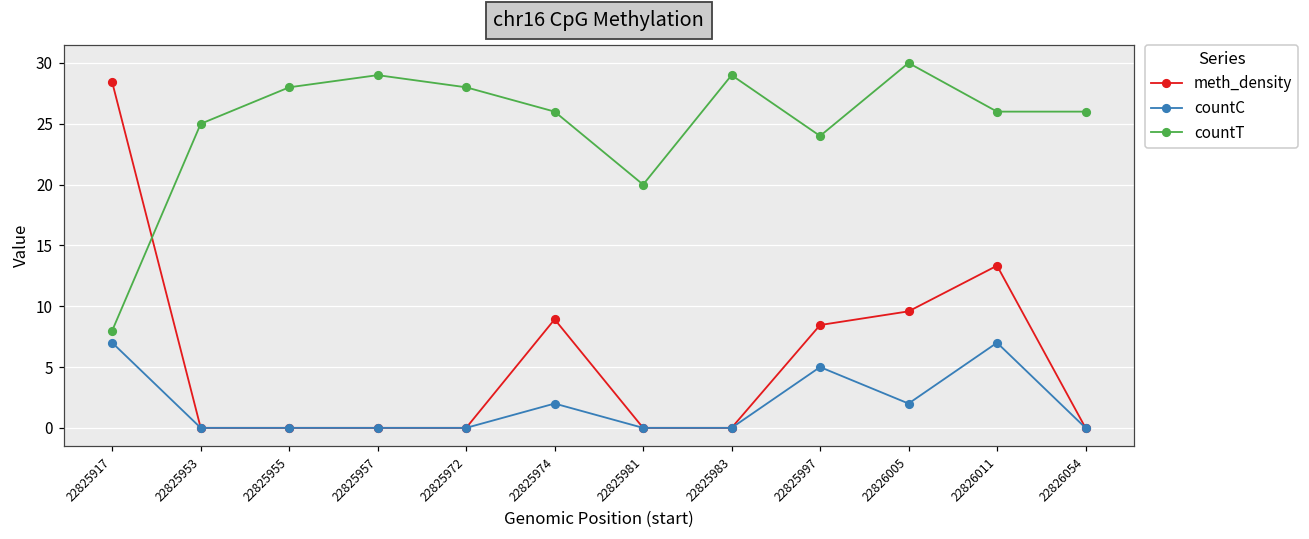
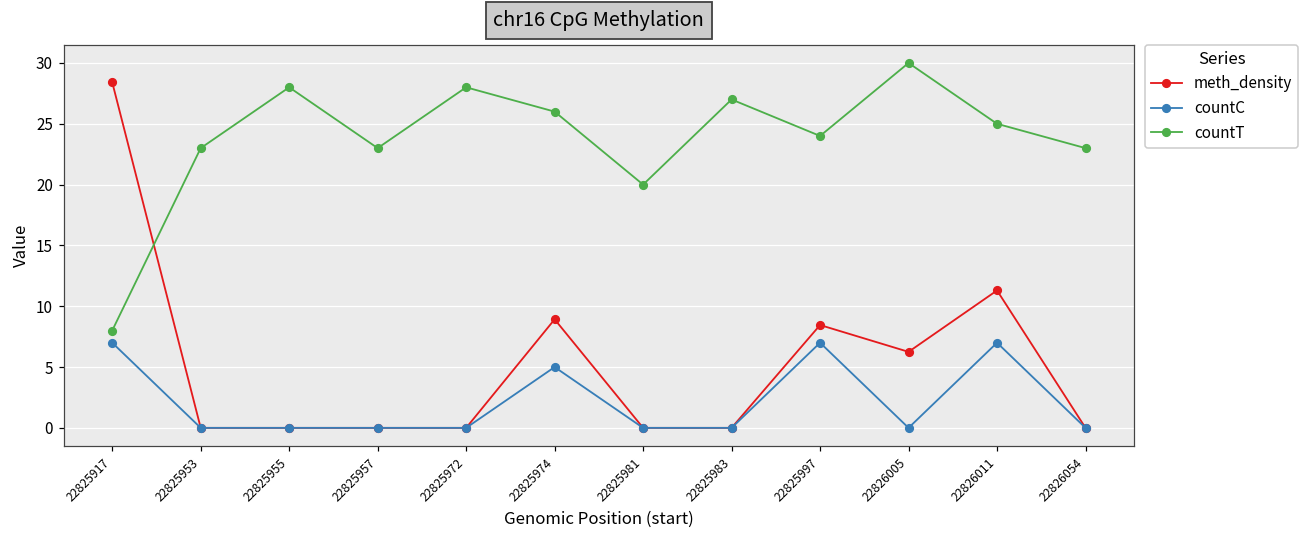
countT, 22825953: 25 -> 23
countT, 22825957: 29 -> 23
countC, 22825974: 2 -> 5
countT, 22825983: 29 -> 27
countC, 22825997: 5 -> 7
meth_density, 22826005: 9.6 -> 6.3
countC, 22826005: 2 -> 0
meth_density, 22826011: 13.3 -> 11.3
countT, 22826011: 26 -> 25
countT, 22826054: 26 -> 23
